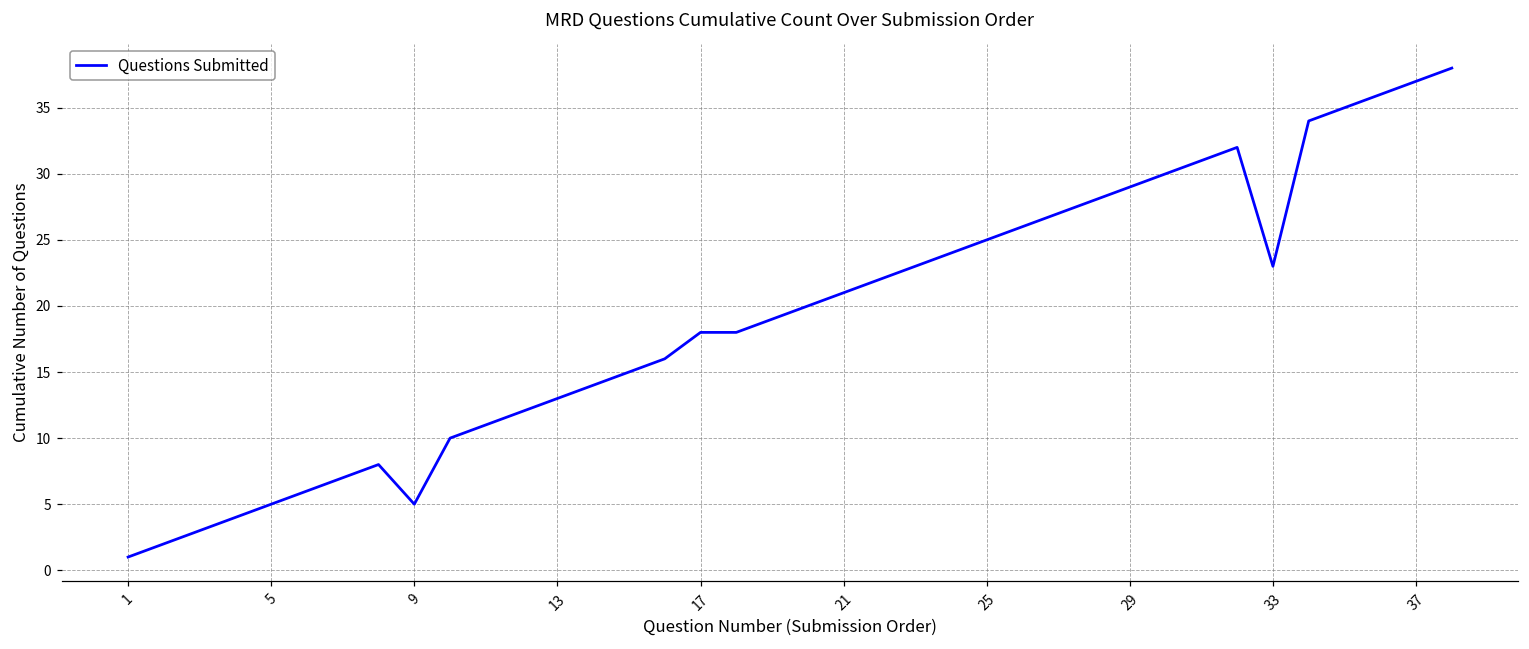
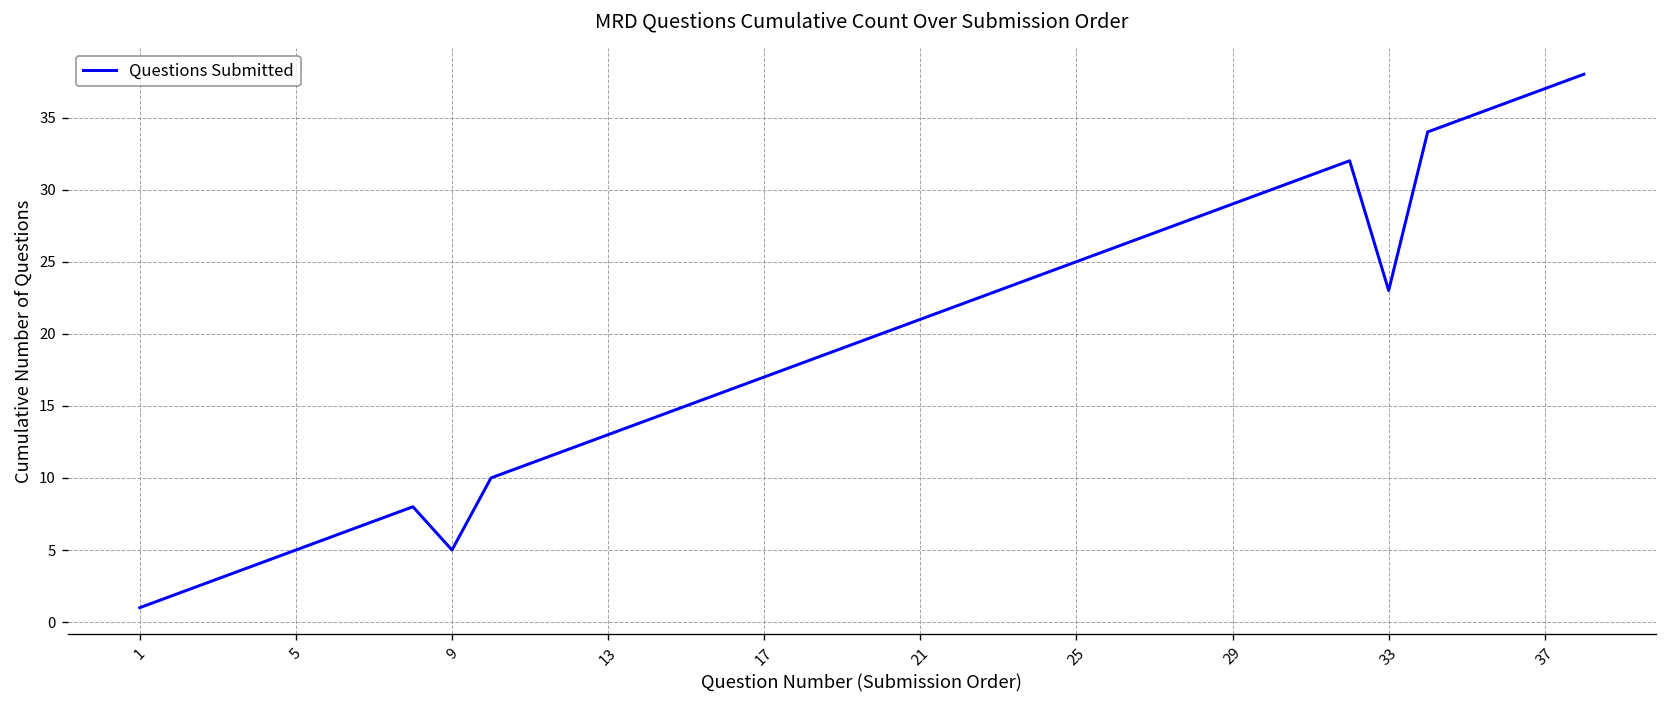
17: 18 -> 17
